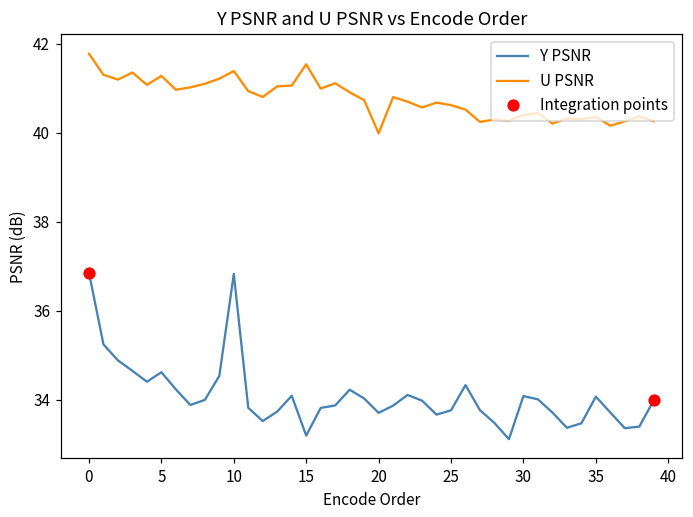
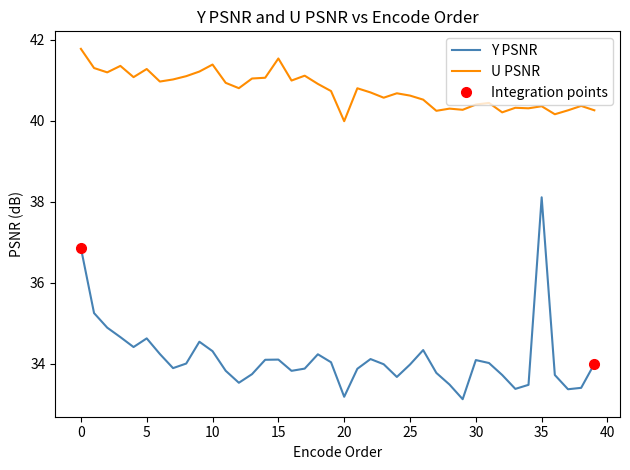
Y PSNR, 10: 36.8 -> 34.3
Y PSNR, 15: 33.2 -> 34.1
Y PSNR, 20: 33.7 -> 33.2
Y PSNR, 25: 33.8 -> 34.0
Y PSNR, 35: 34.1 -> 38.1
